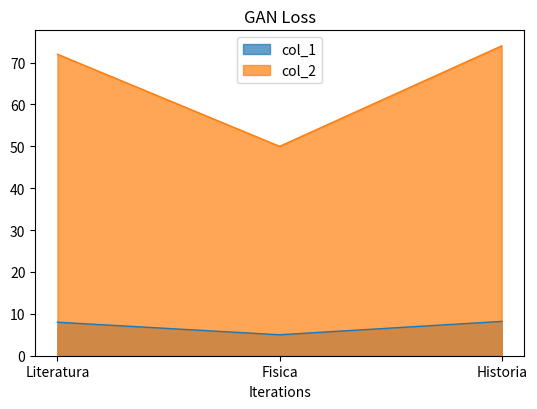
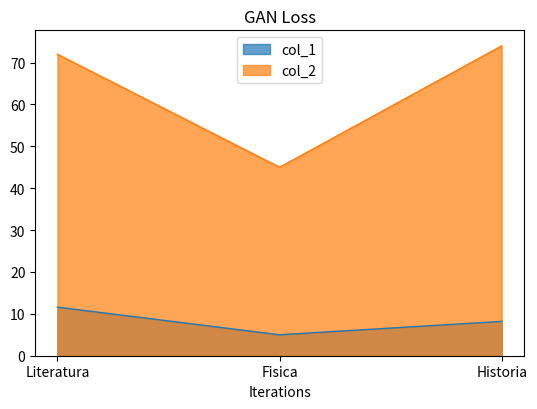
col_1, Literatura: 8 -> 12
col_2, Fisica: 50 -> 45
